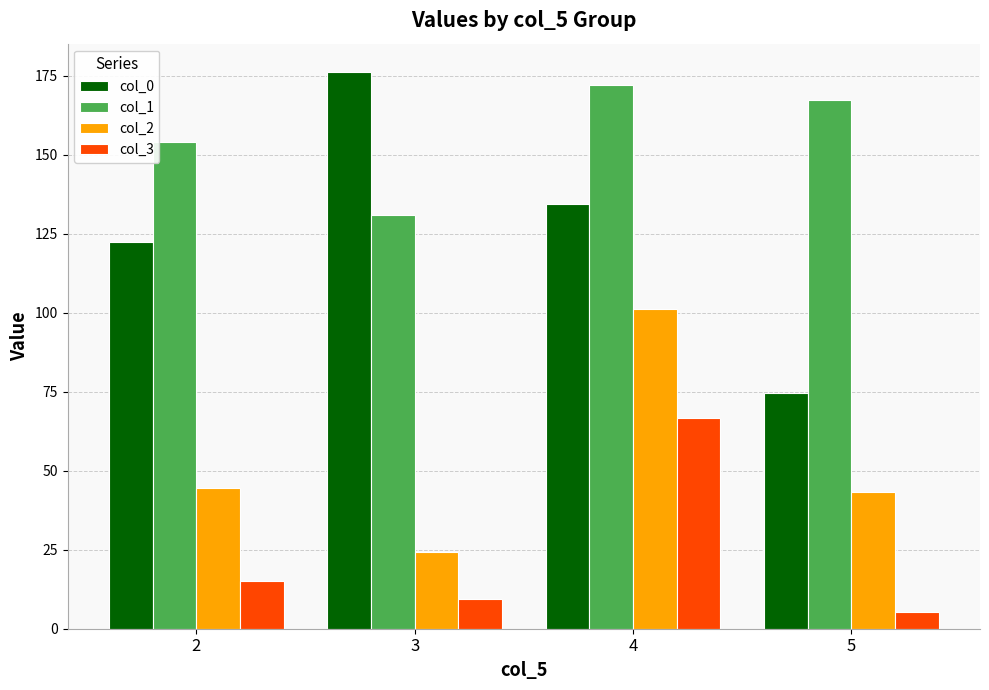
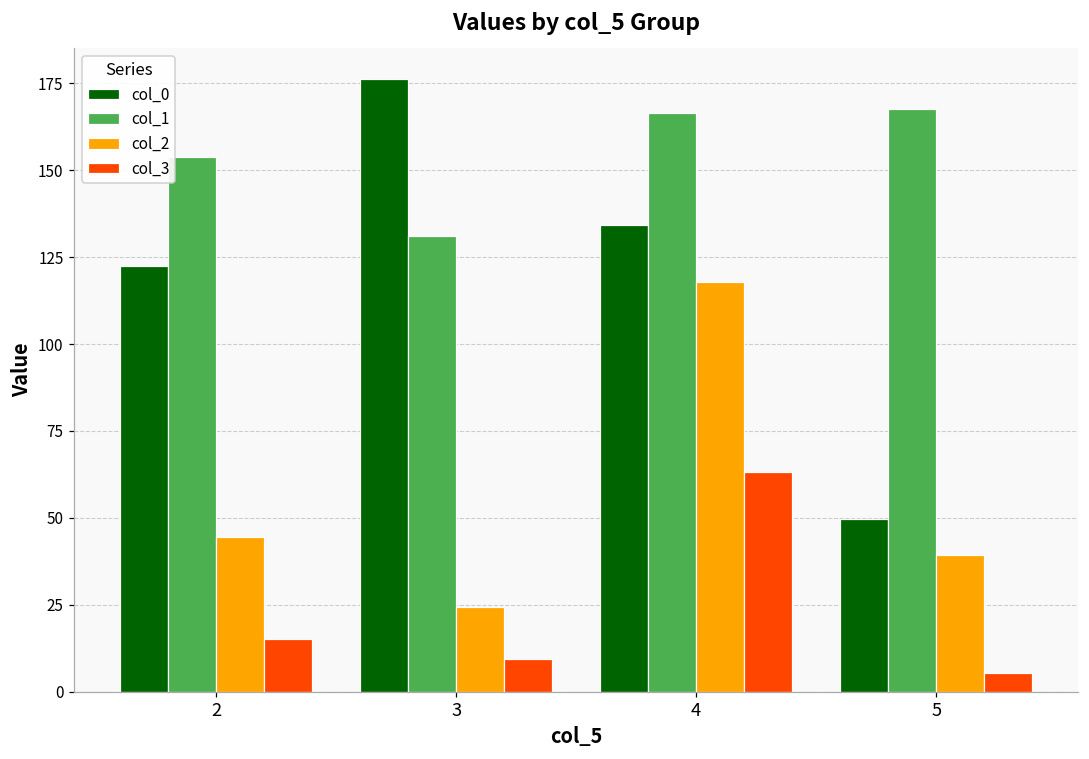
col_1, 4: 172 -> 166
col_2, 4: 101 -> 118
col_3, 4: 67 -> 63
col_0, 5: 75 -> 50
col_2, 5: 43 -> 39
